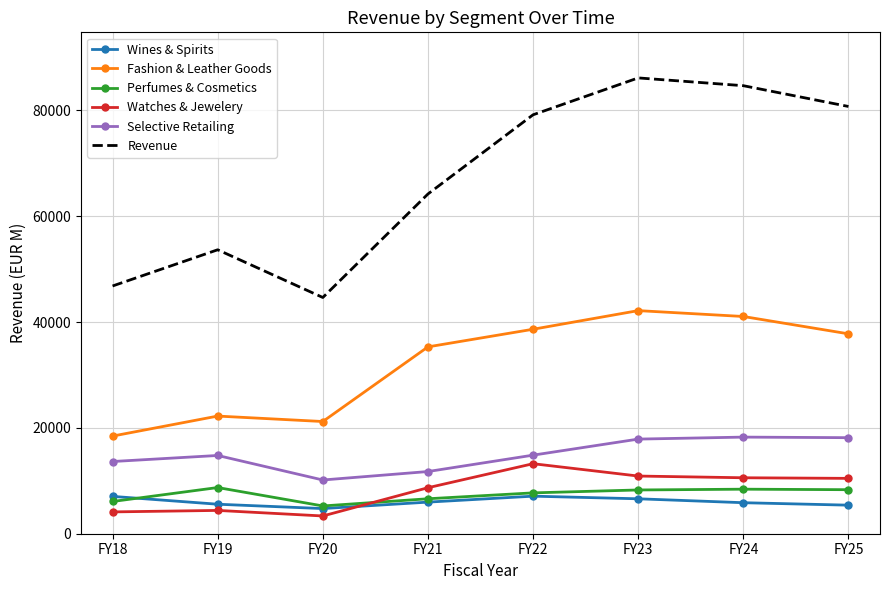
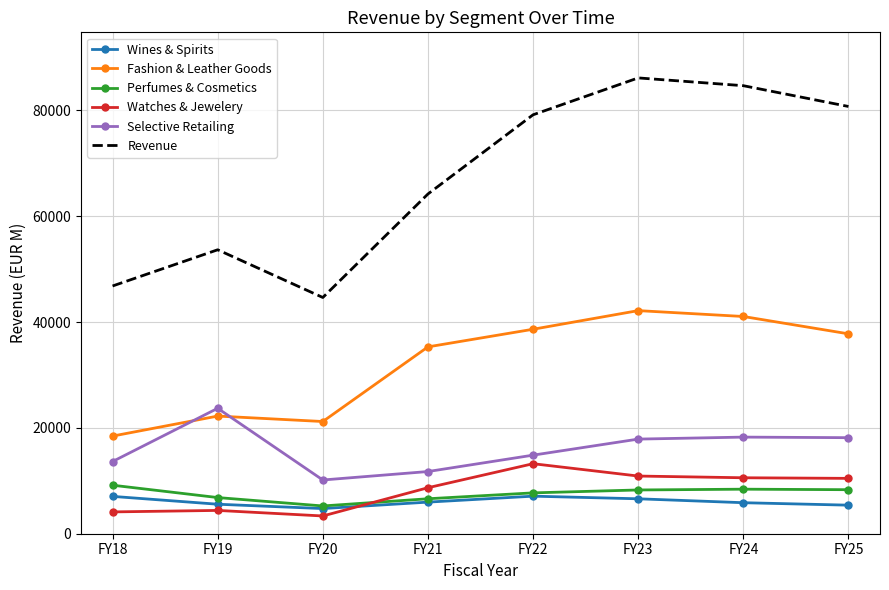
Perfumes & Cosmetics, FY18: 6000 -> 9000
Perfumes & Cosmetics, FY19: 9000 -> 7000
Selective Retailing, FY19: 15000 -> 24000
